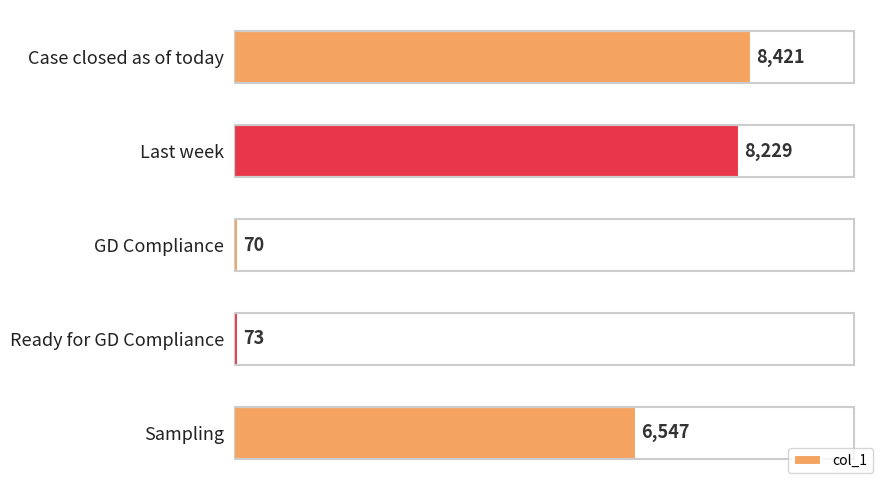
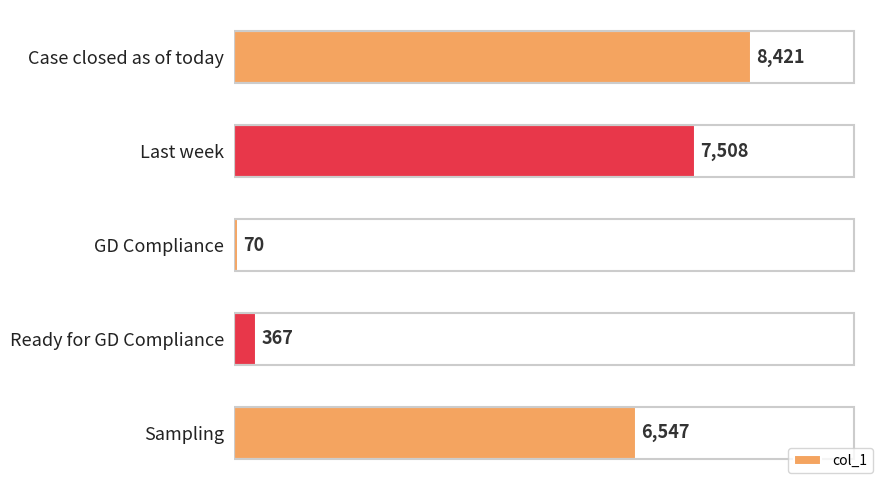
Last week: 8,229 -> 7,508
Ready for GD Compliance: 73 -> 367
